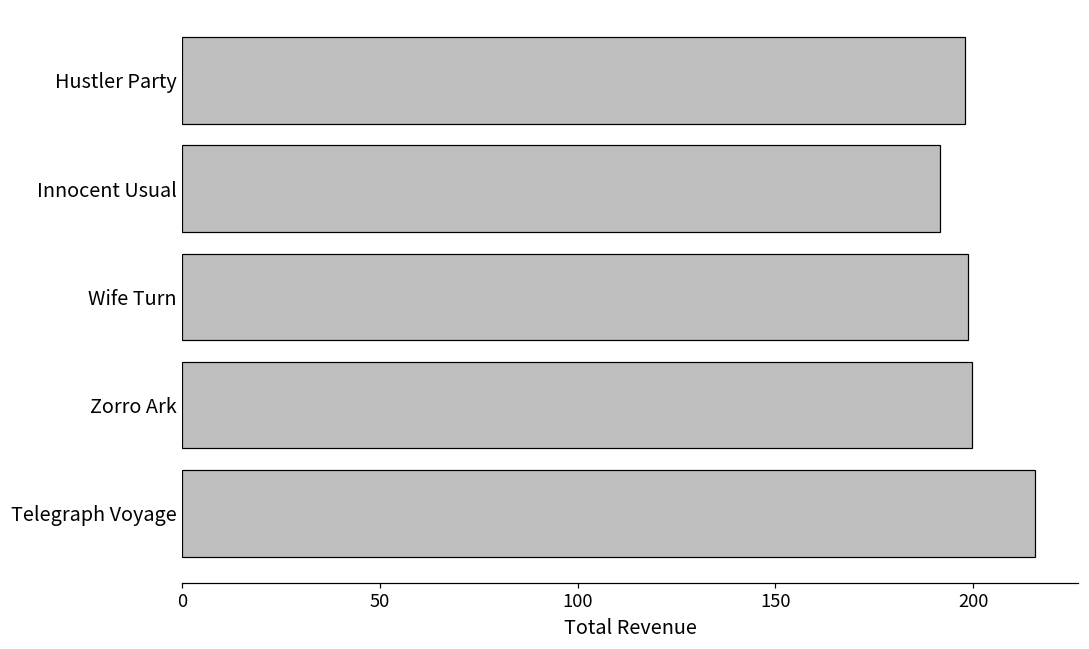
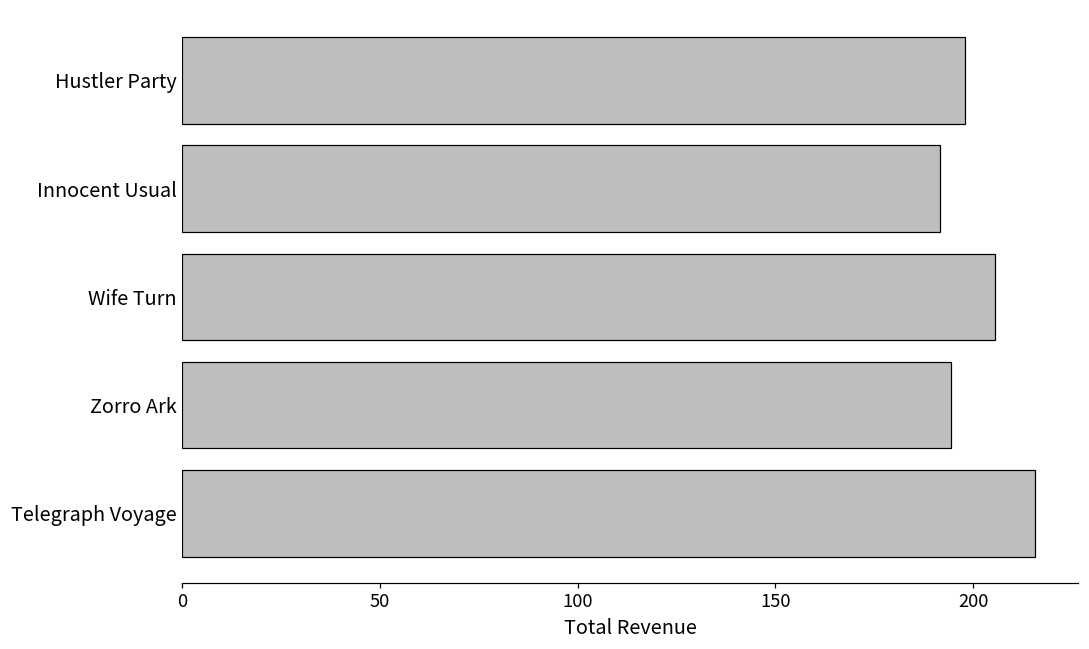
Wife Turn: 199 -> 206
Zorro Ark: 200 -> 194
